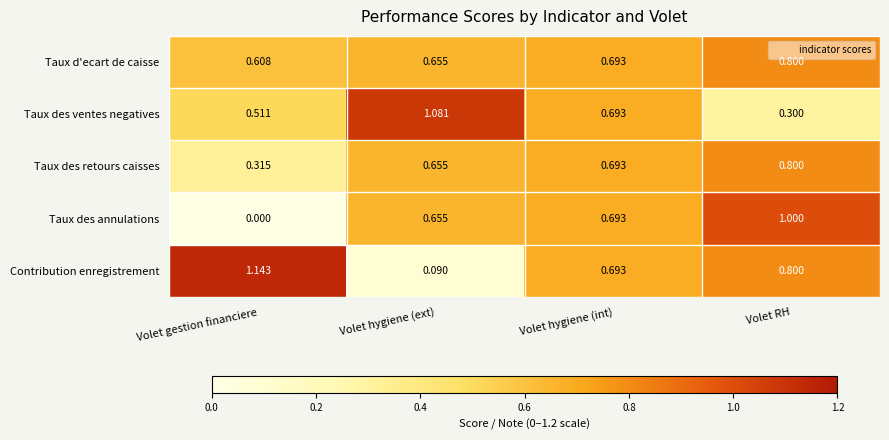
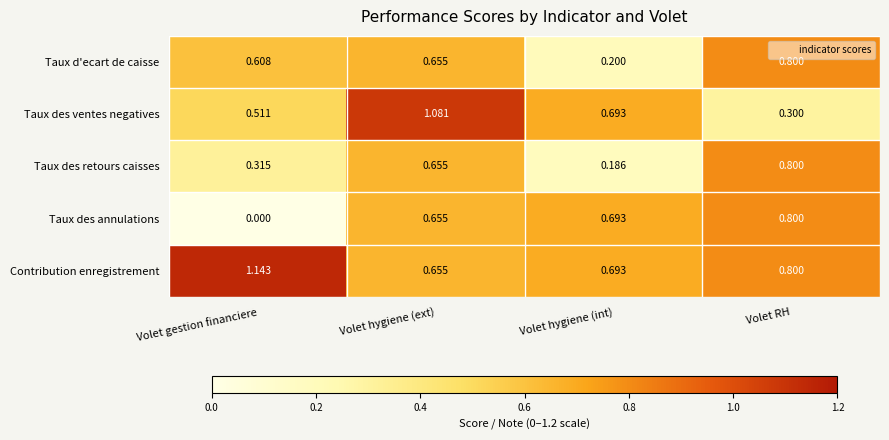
Taux d'ecart de caisse, Volet hygiene (int): 0.693 -> 0.200
Taux des retours caisses, Volet hygiene (int): 0.693 -> 0.186
Taux des annulations, Volet RH: 1.000 -> 0.800
Contribution enregistrement, Volet hygiene (ext): 0.090 -> 0.655
